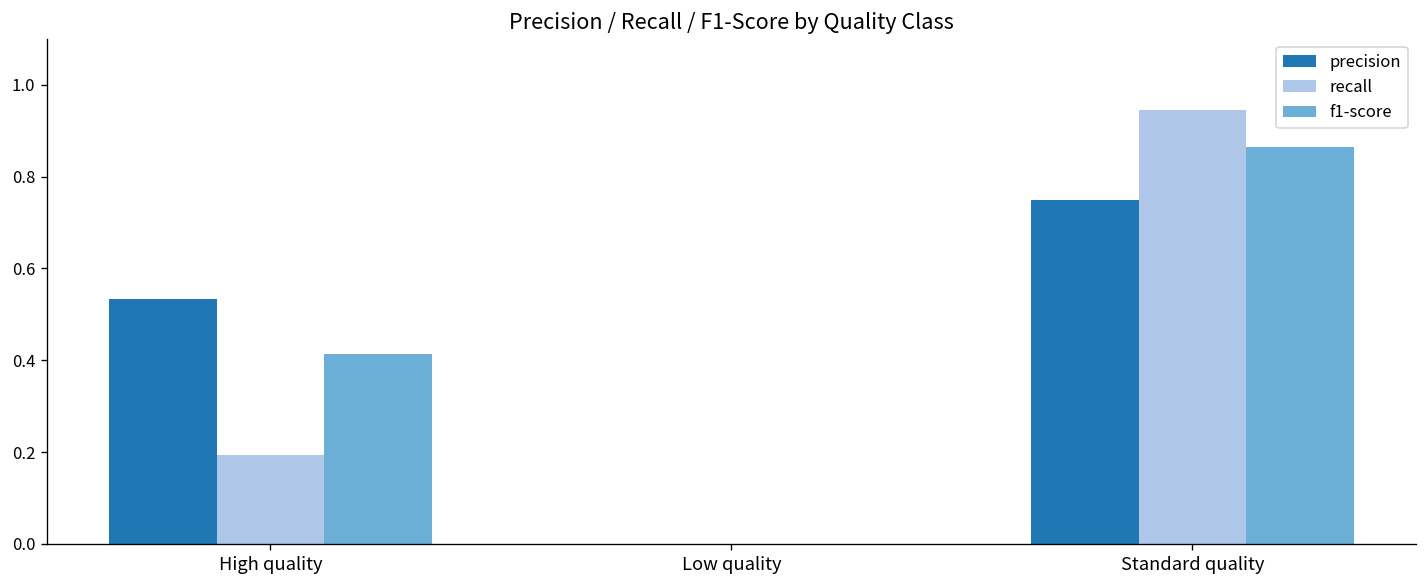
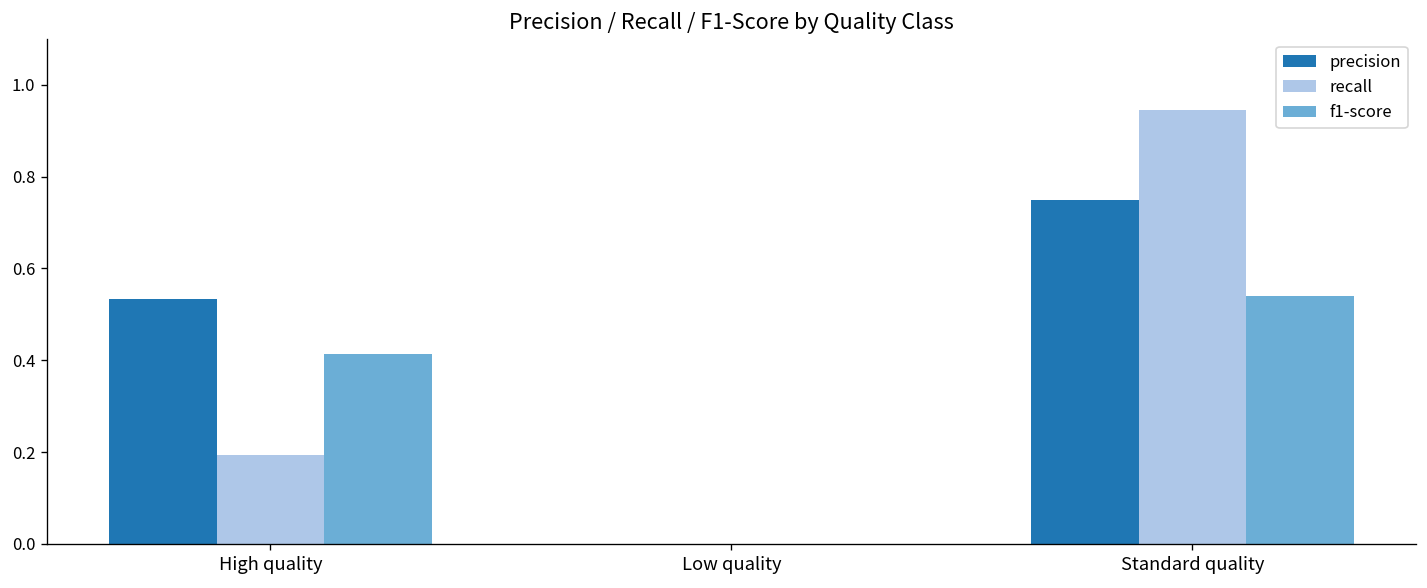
f1-score, Standard quality: 0.86 -> 0.54
